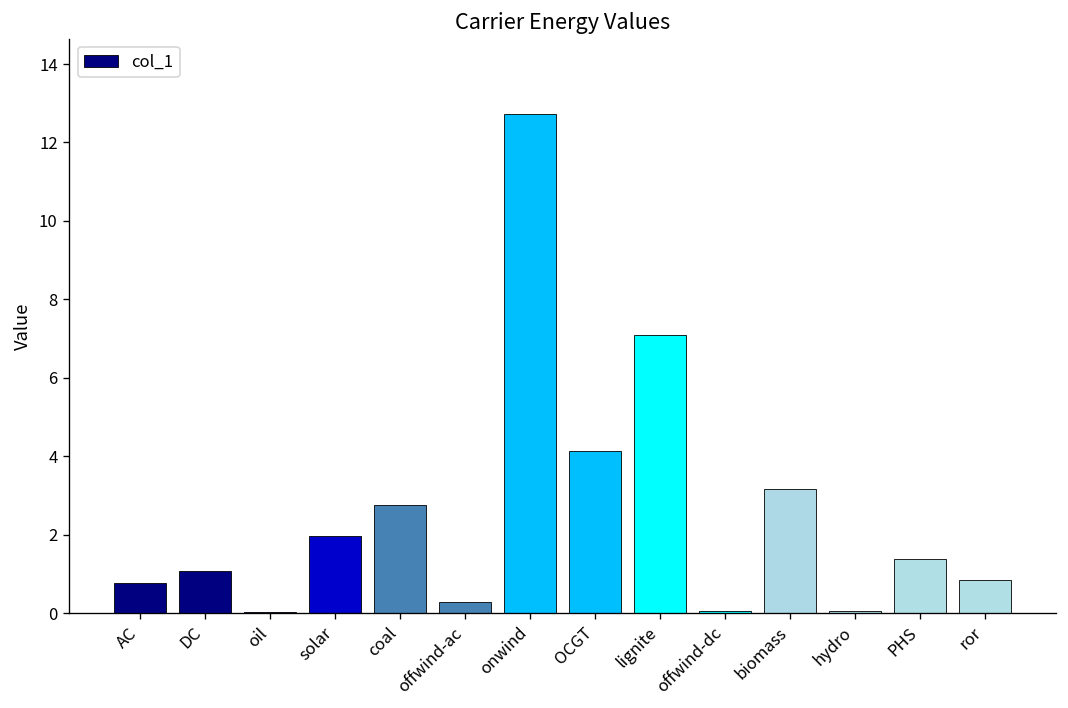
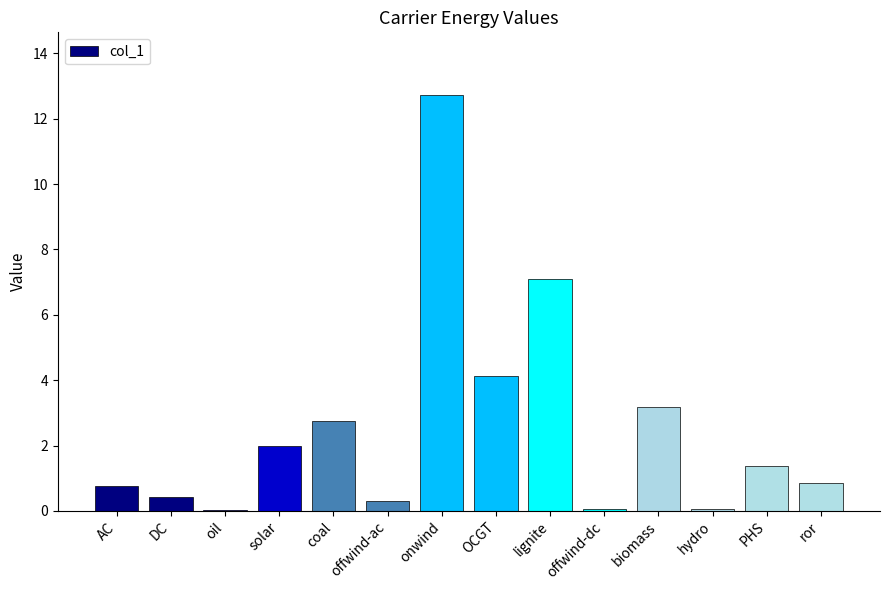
DC: 1.1 -> 0.4
